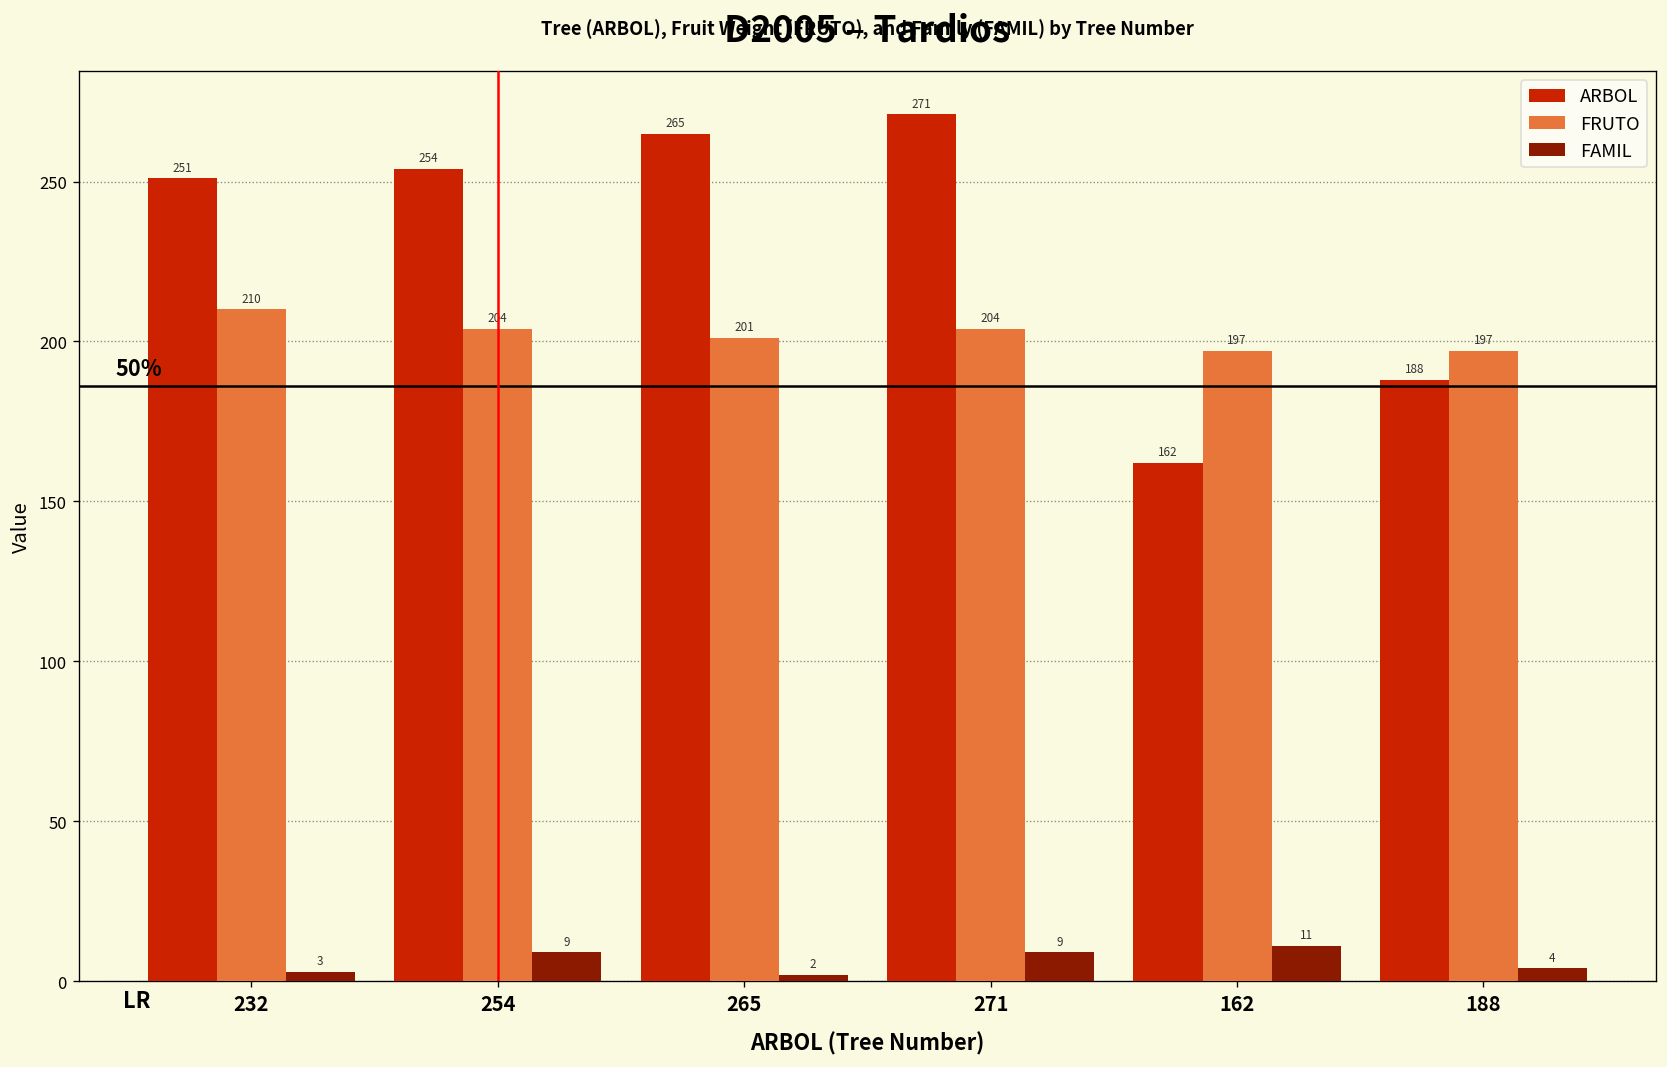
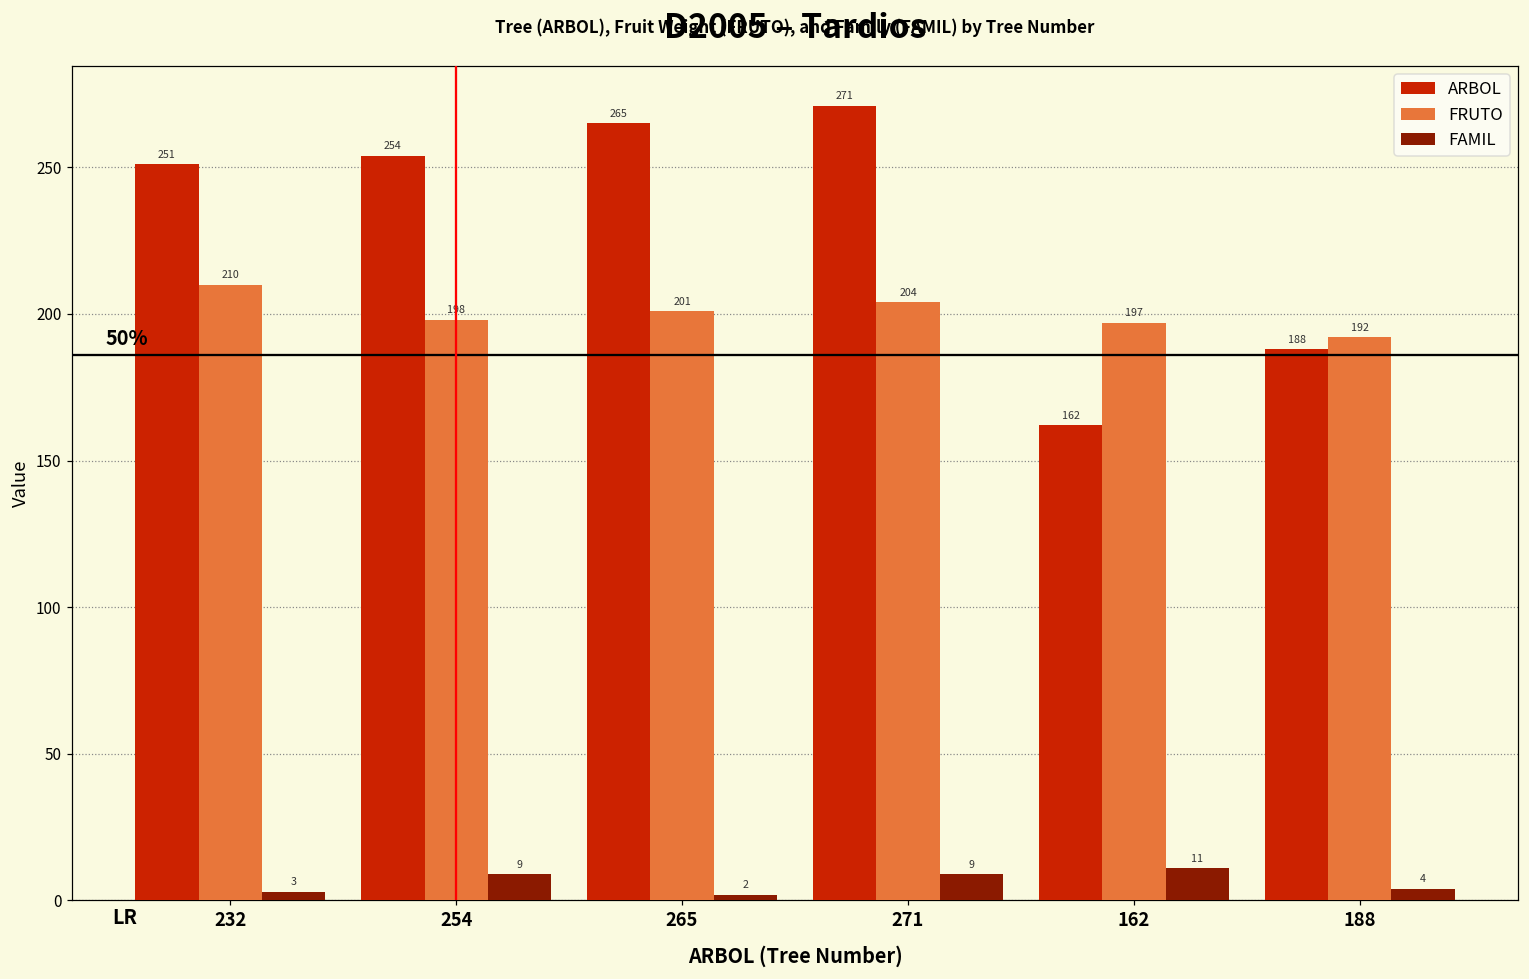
FRUTO, 254: 204 -> 198
FRUTO, 188: 197 -> 192
